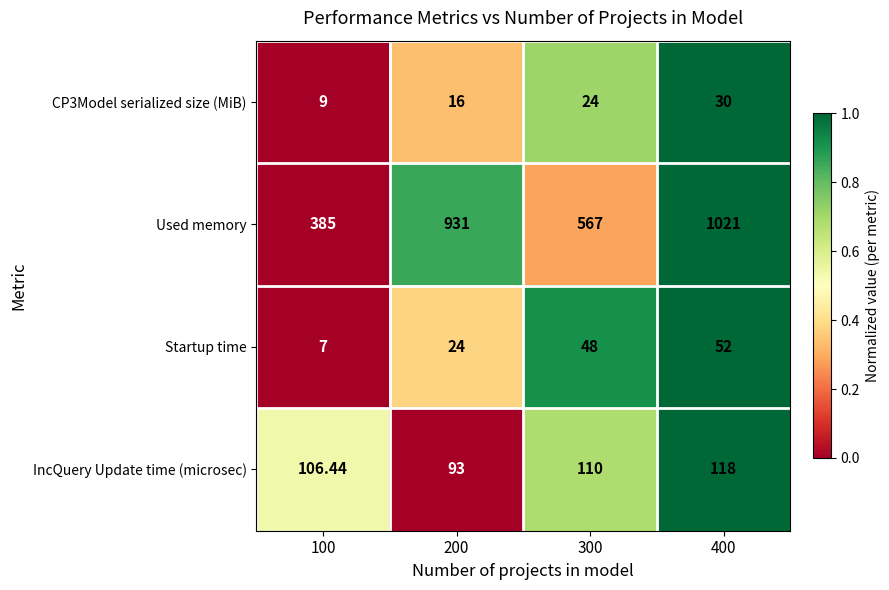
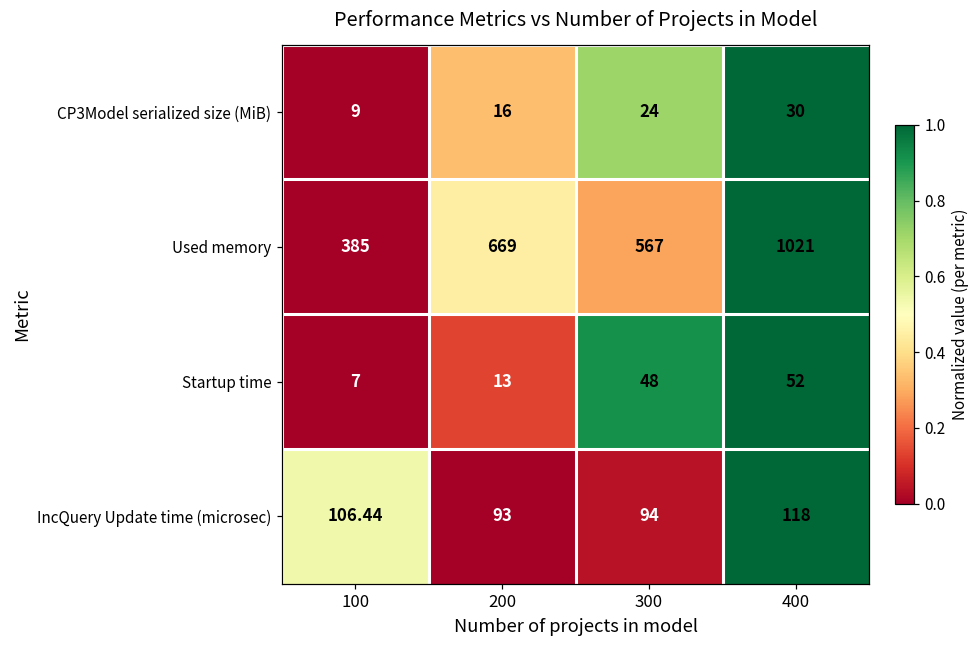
Used memory, 200: 931 -> 669
Startup time, 200: 24 -> 13
IncQuery Update time (microsec), 300: 110 -> 94
